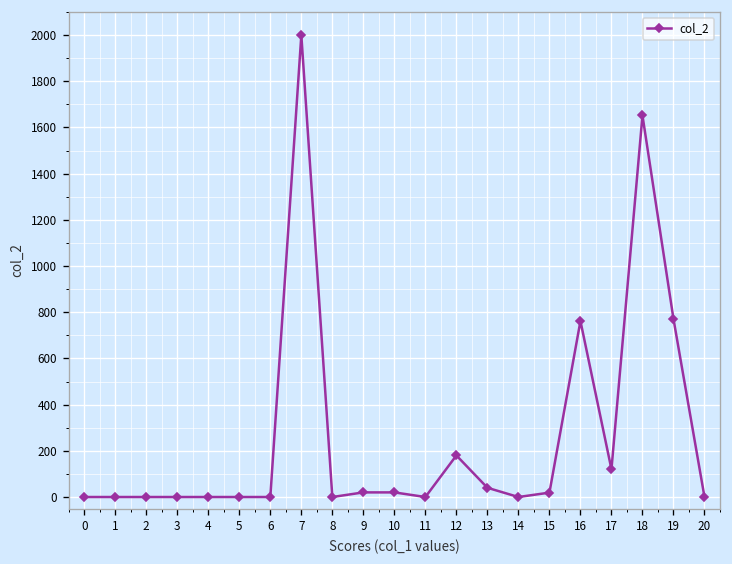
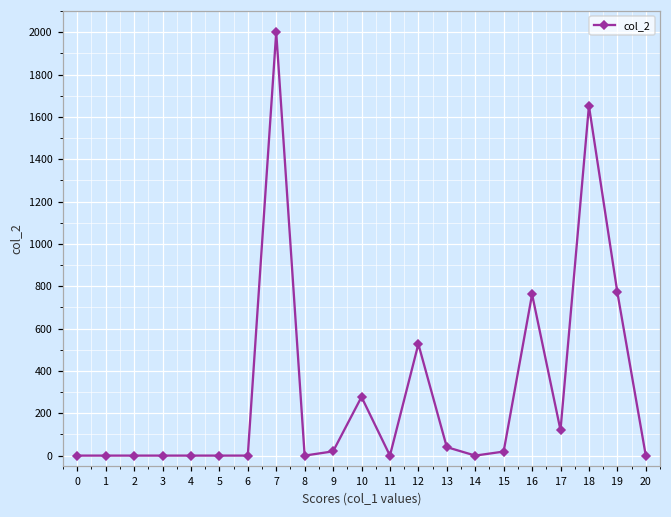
10: 20 -> 280
12: 180 -> 530
